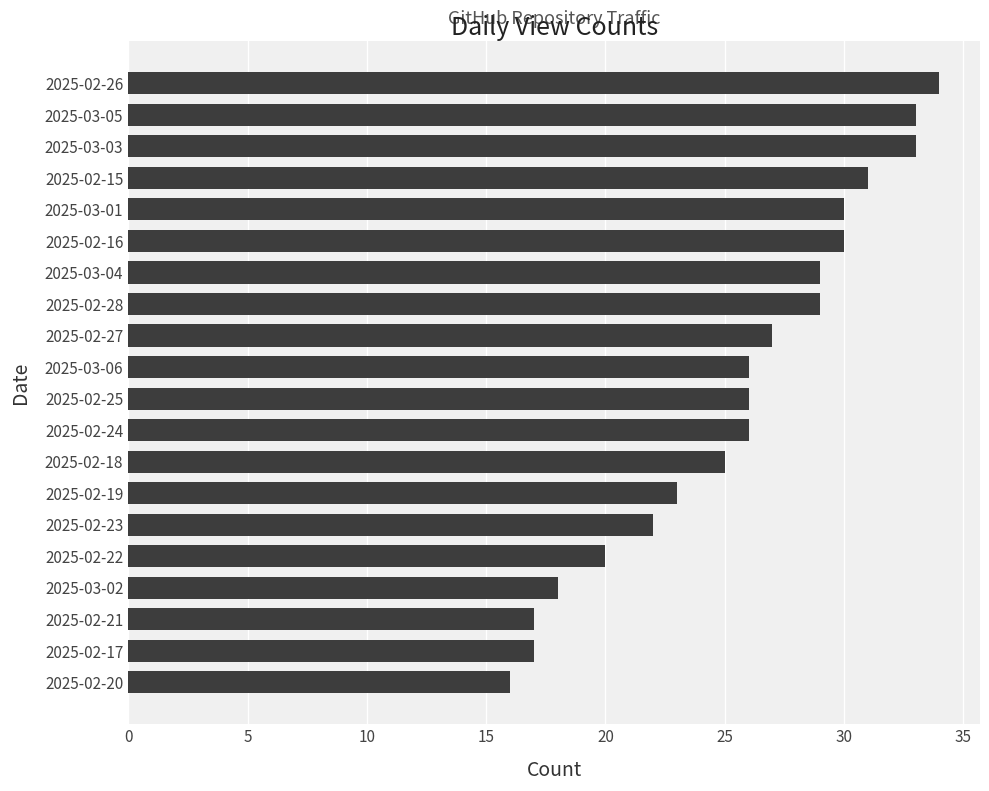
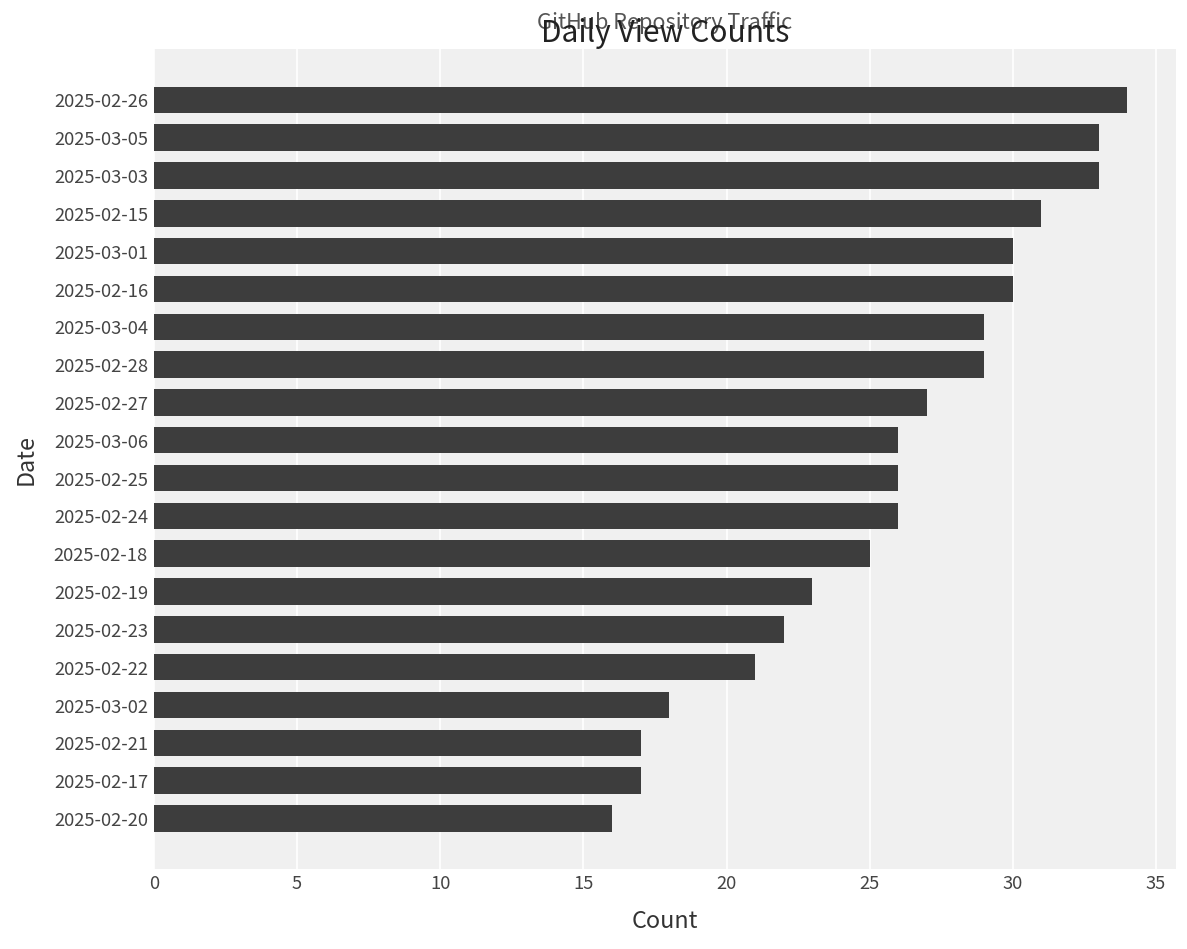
2025-02-22: 20 -> 21
